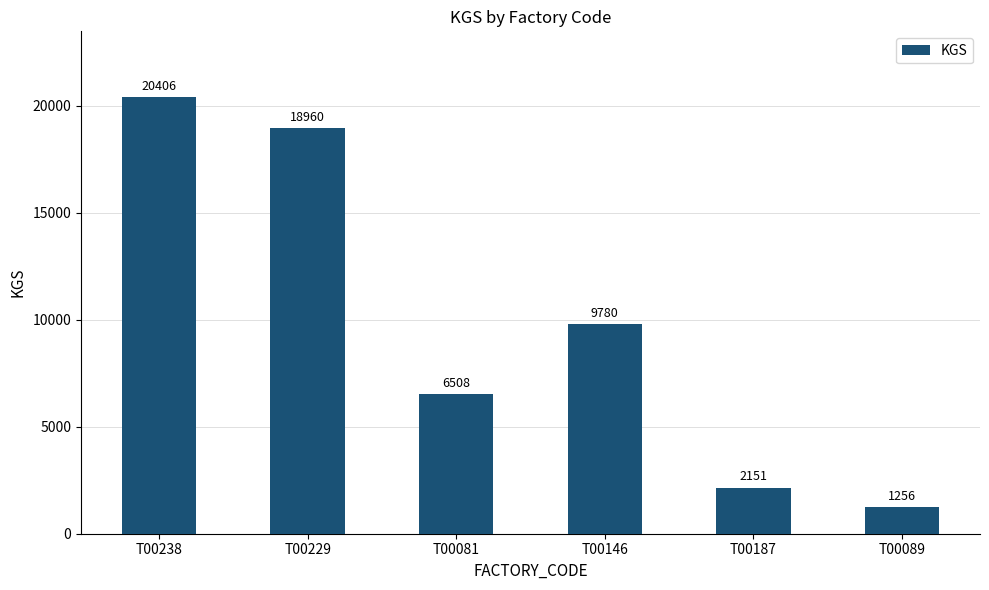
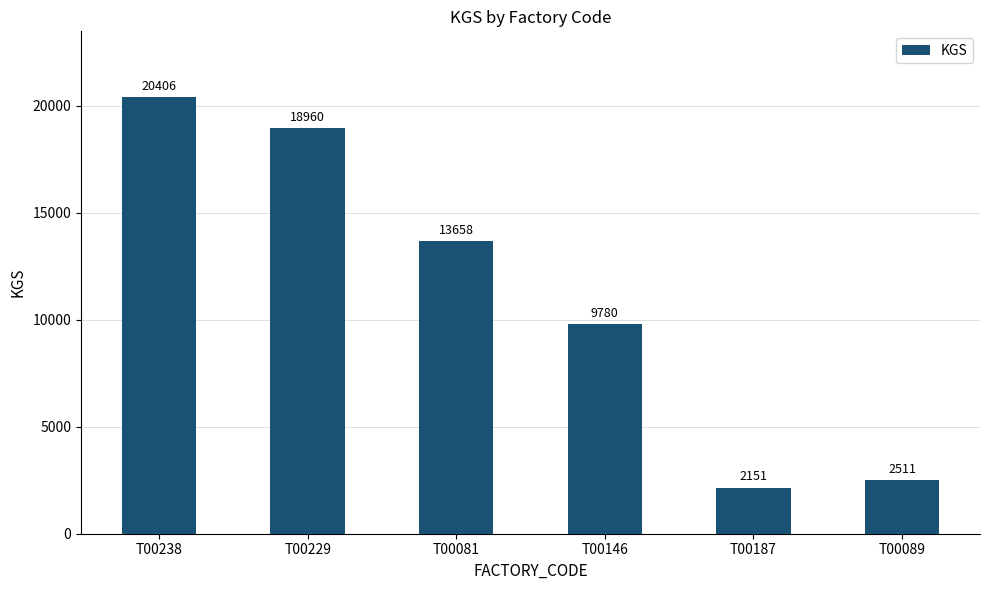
T00081: 6508 -> 13658
T00089: 1256 -> 2511
